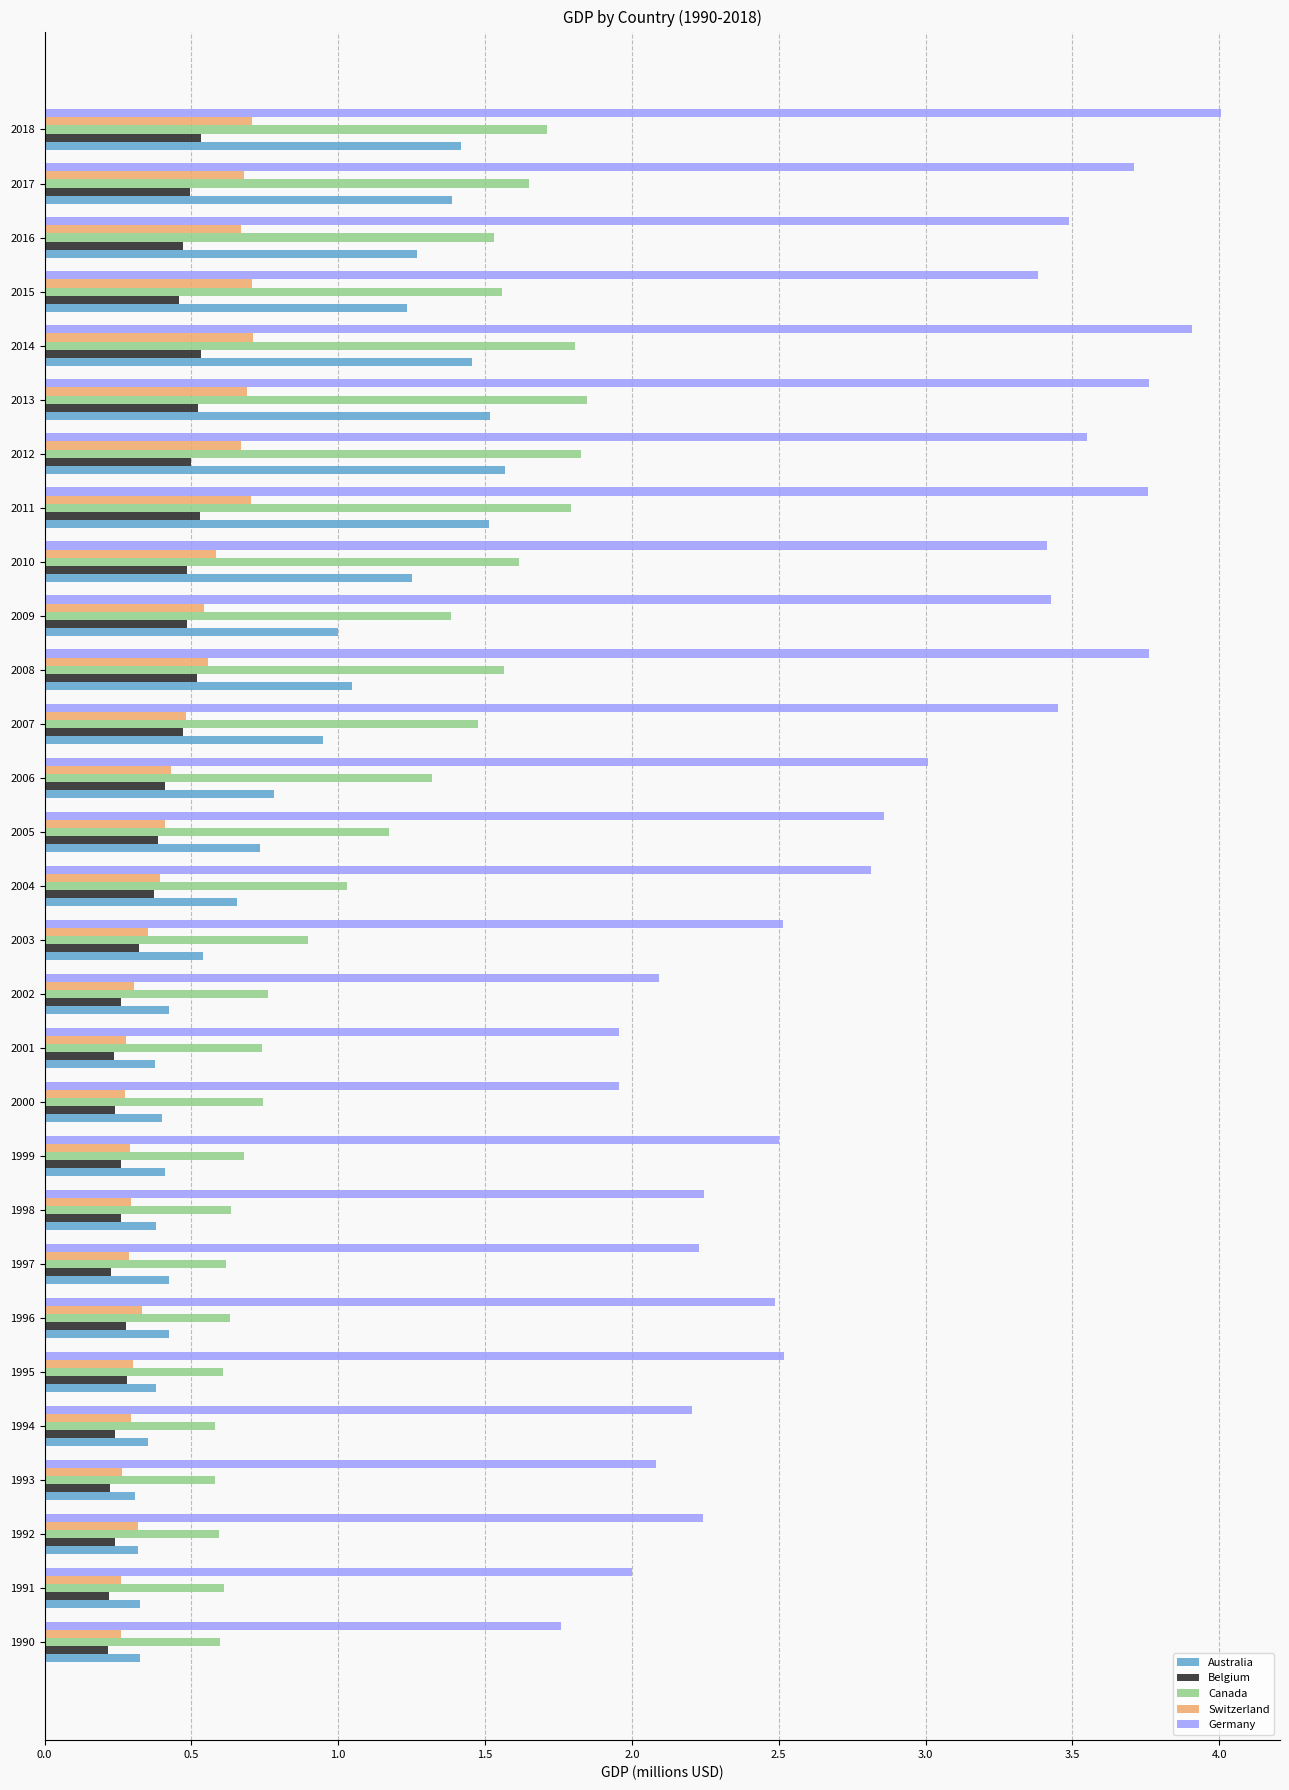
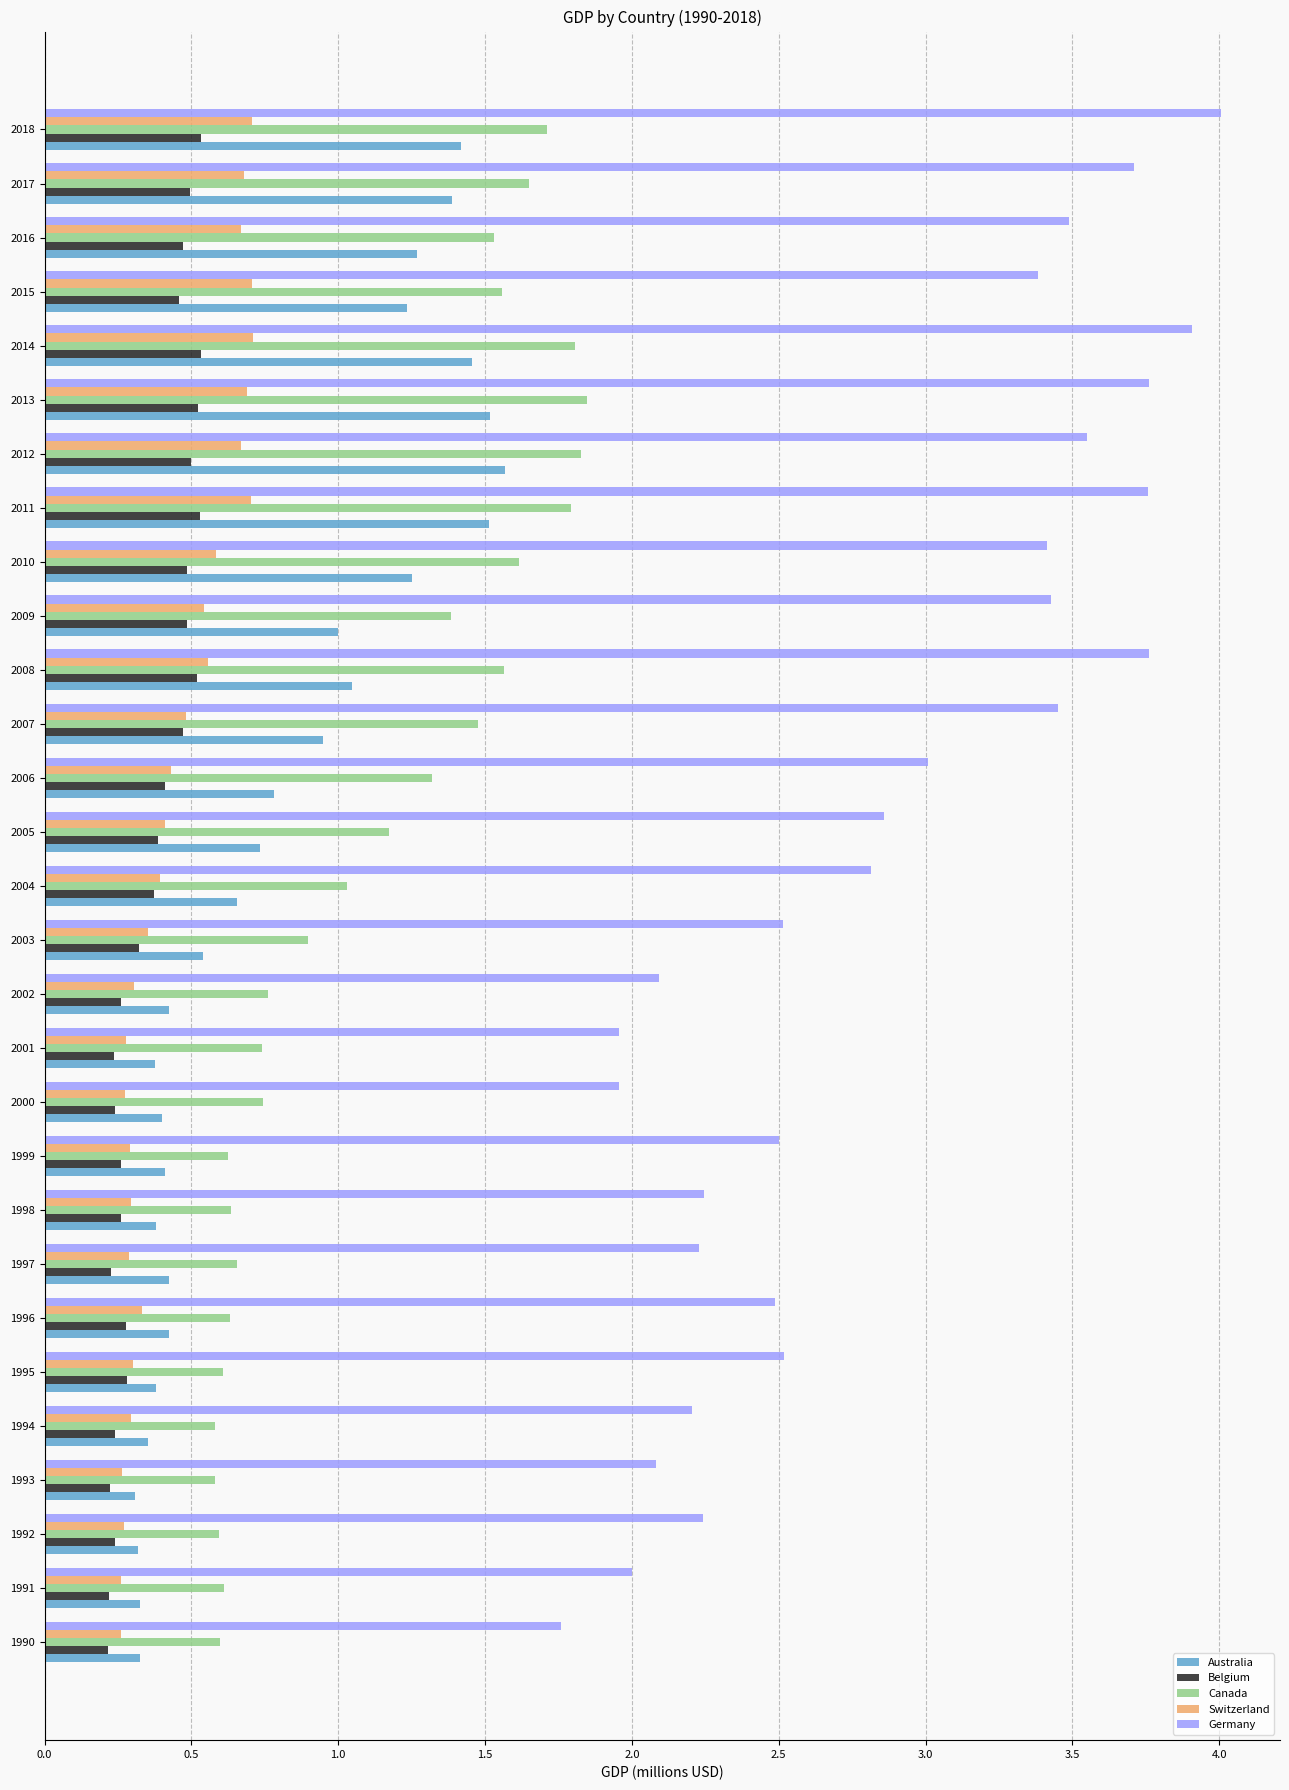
Canada, 1999: 0.68 -> 0.62
Canada, 1997: 0.62 -> 0.65
Switzerland, 1992: 0.32 -> 0.27
